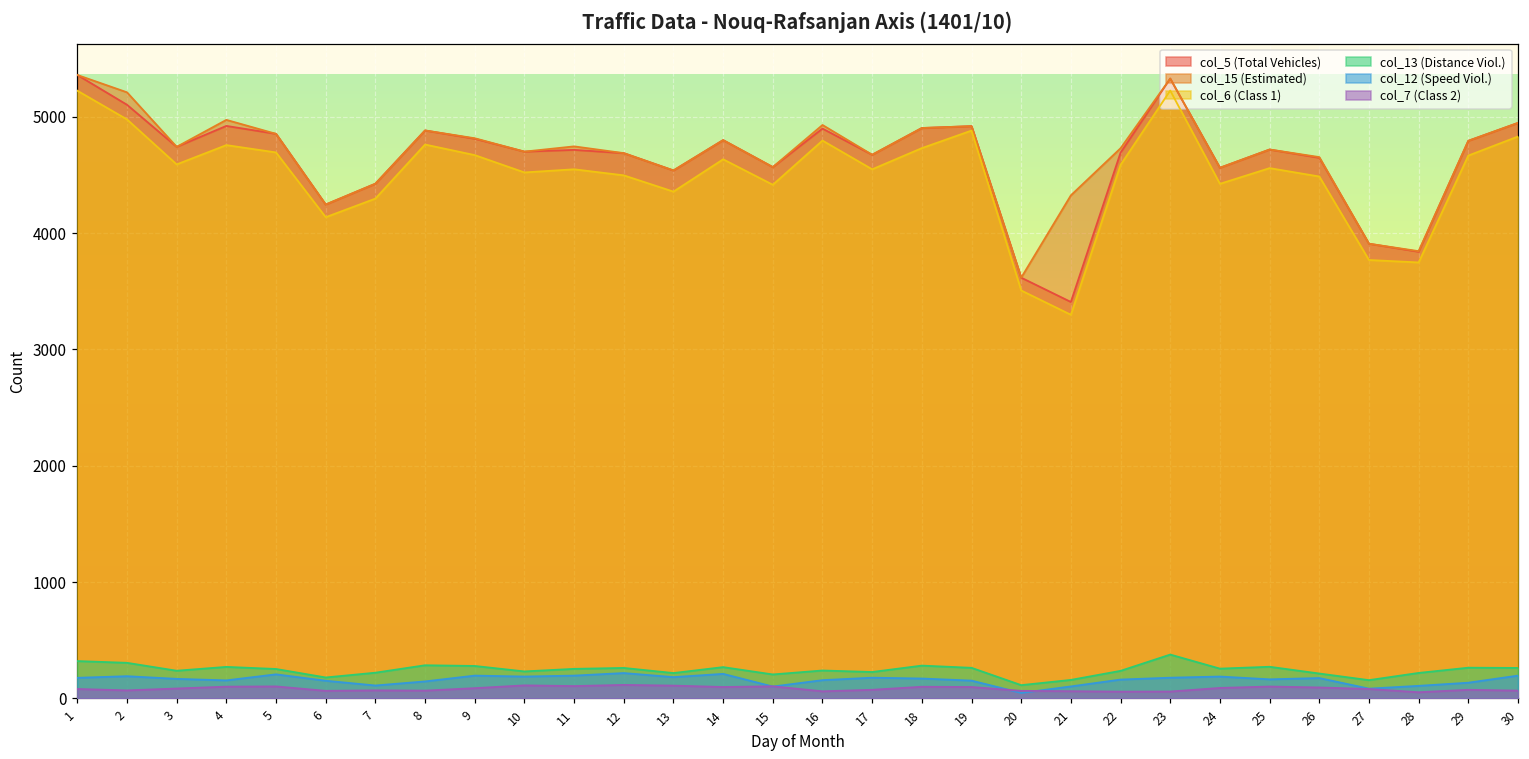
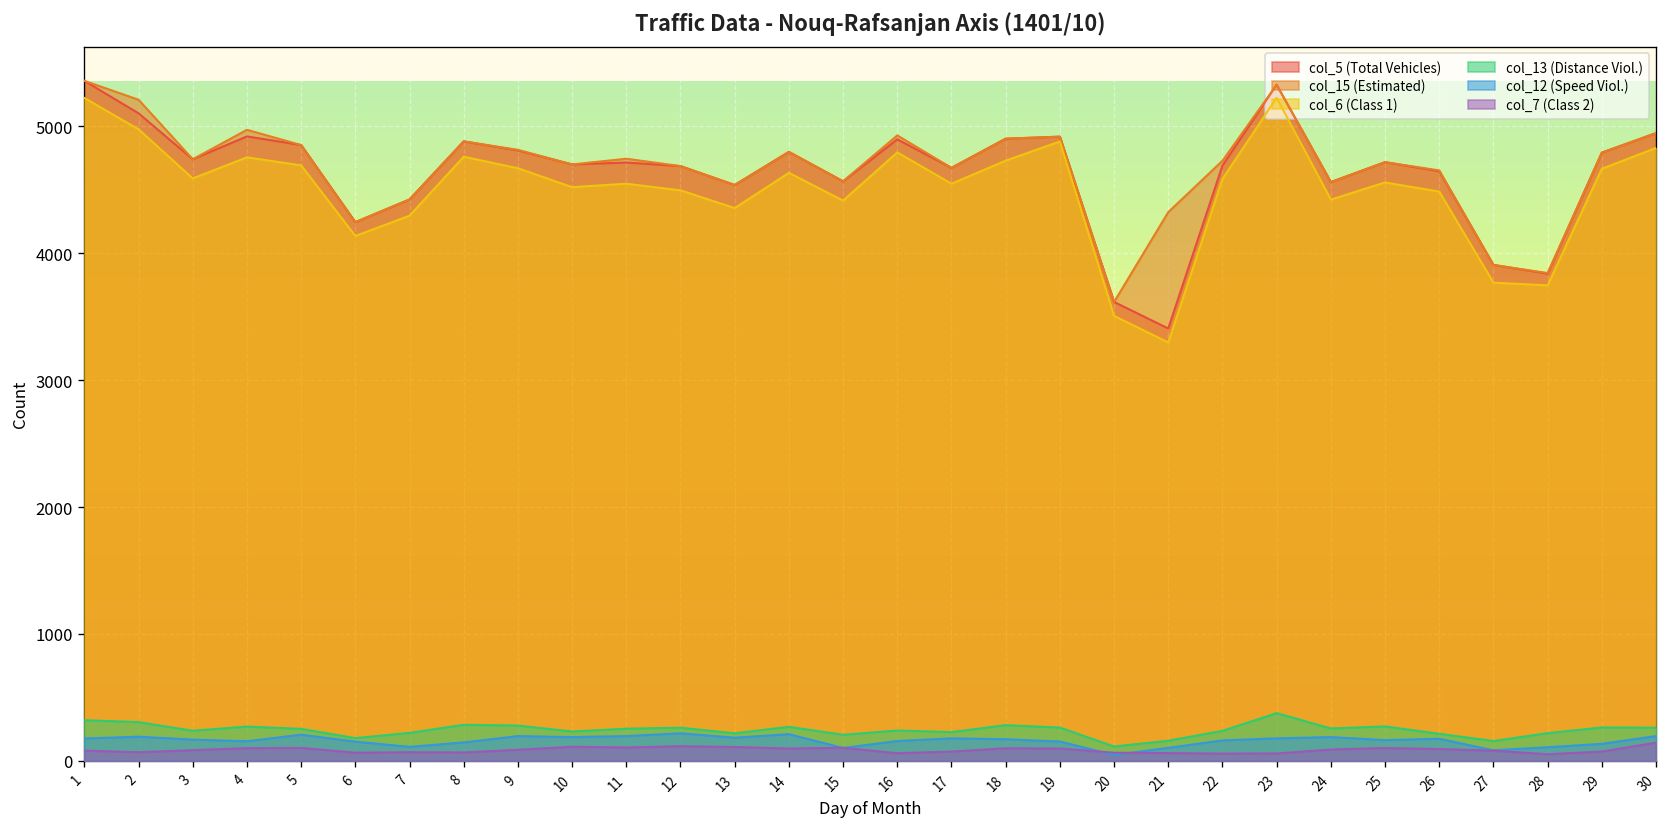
col_7 (Class 2), 30: 70 -> 140
